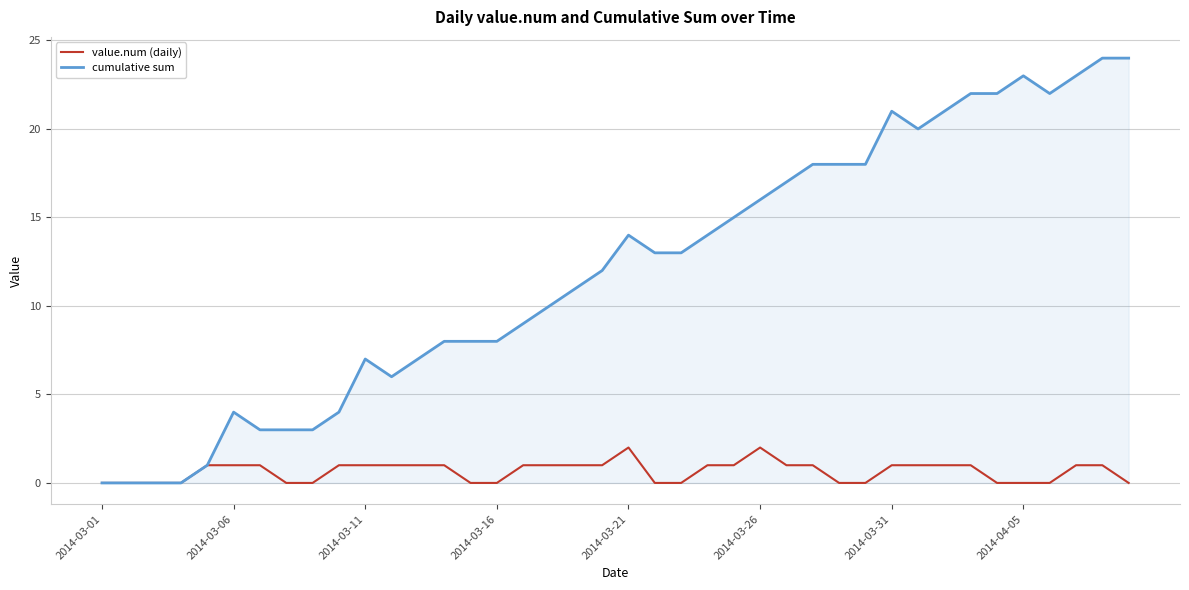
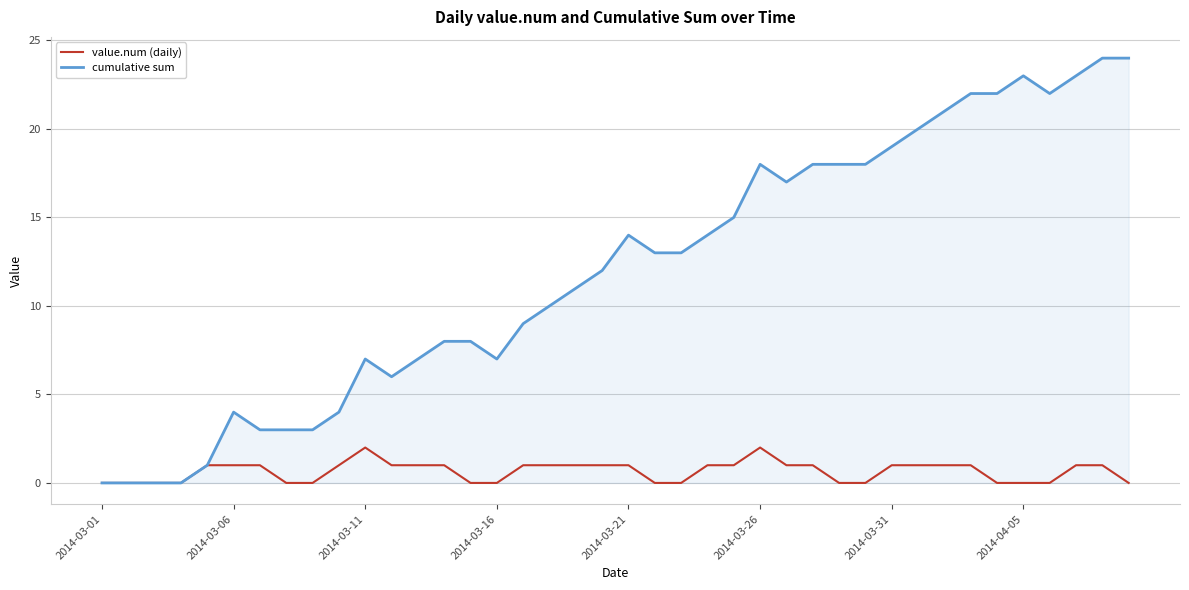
value.num (daily), 2014-03-11: 1 -> 2
cumulative sum, 2014-03-16: 8 -> 7
value.num (daily), 2014-03-21: 2 -> 1
cumulative sum, 2014-03-26: 16 -> 18
cumulative sum, 2014-03-31: 21 -> 19
